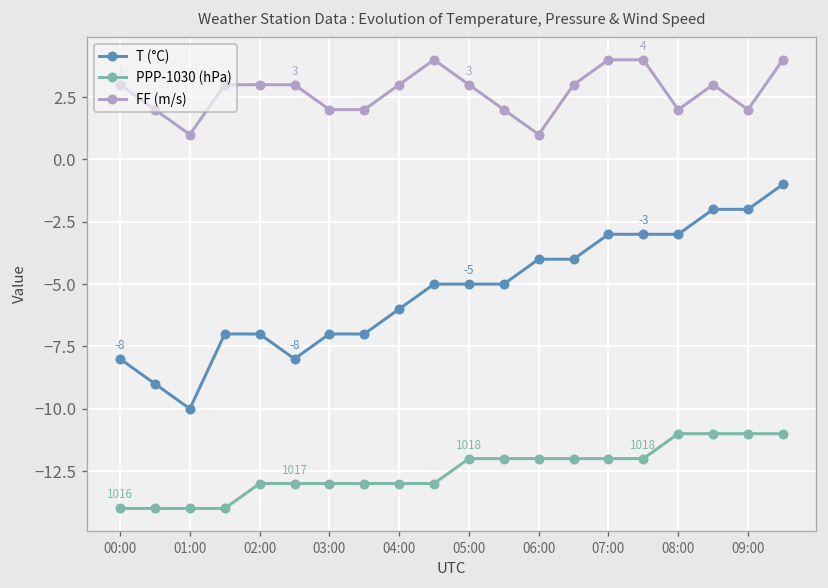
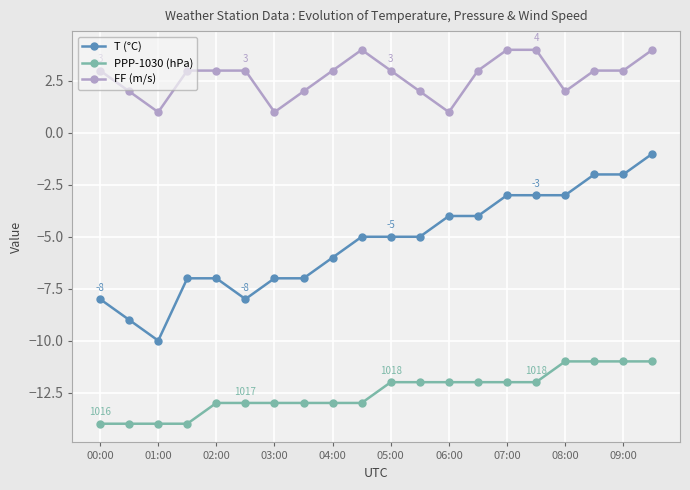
FF (m/s), 03:00: 2 -> 1
FF (m/s), 09:00: 2 -> 3
